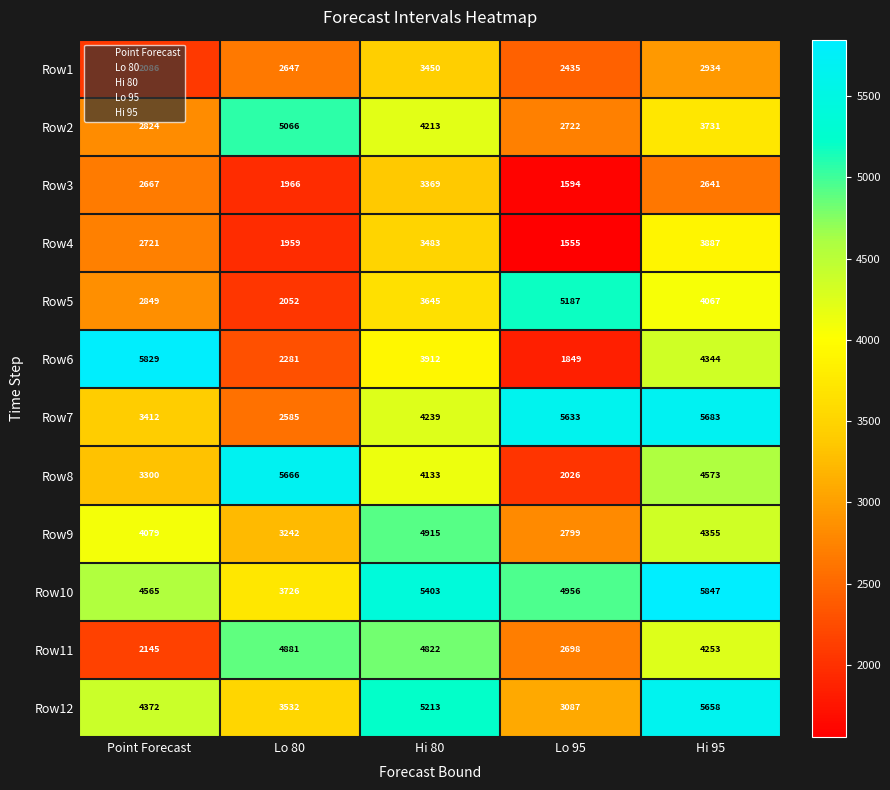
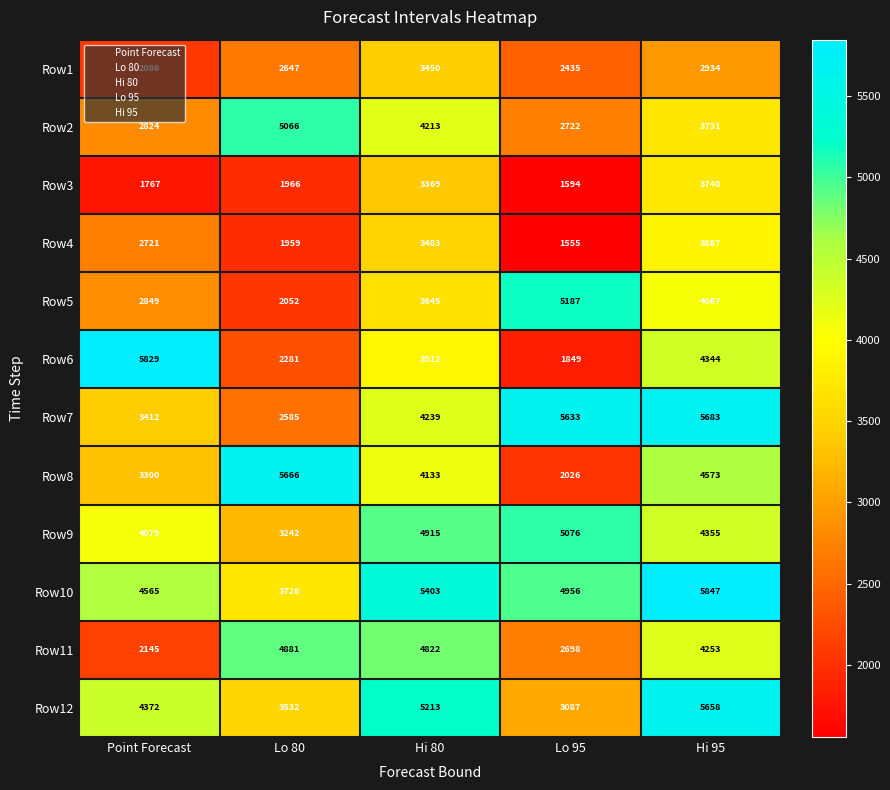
Row3, Point Forecast: 2667 -> 1767
Row3, Hi 95: 2641 -> 3740
Row9, Lo 95: 2799 -> 5076
